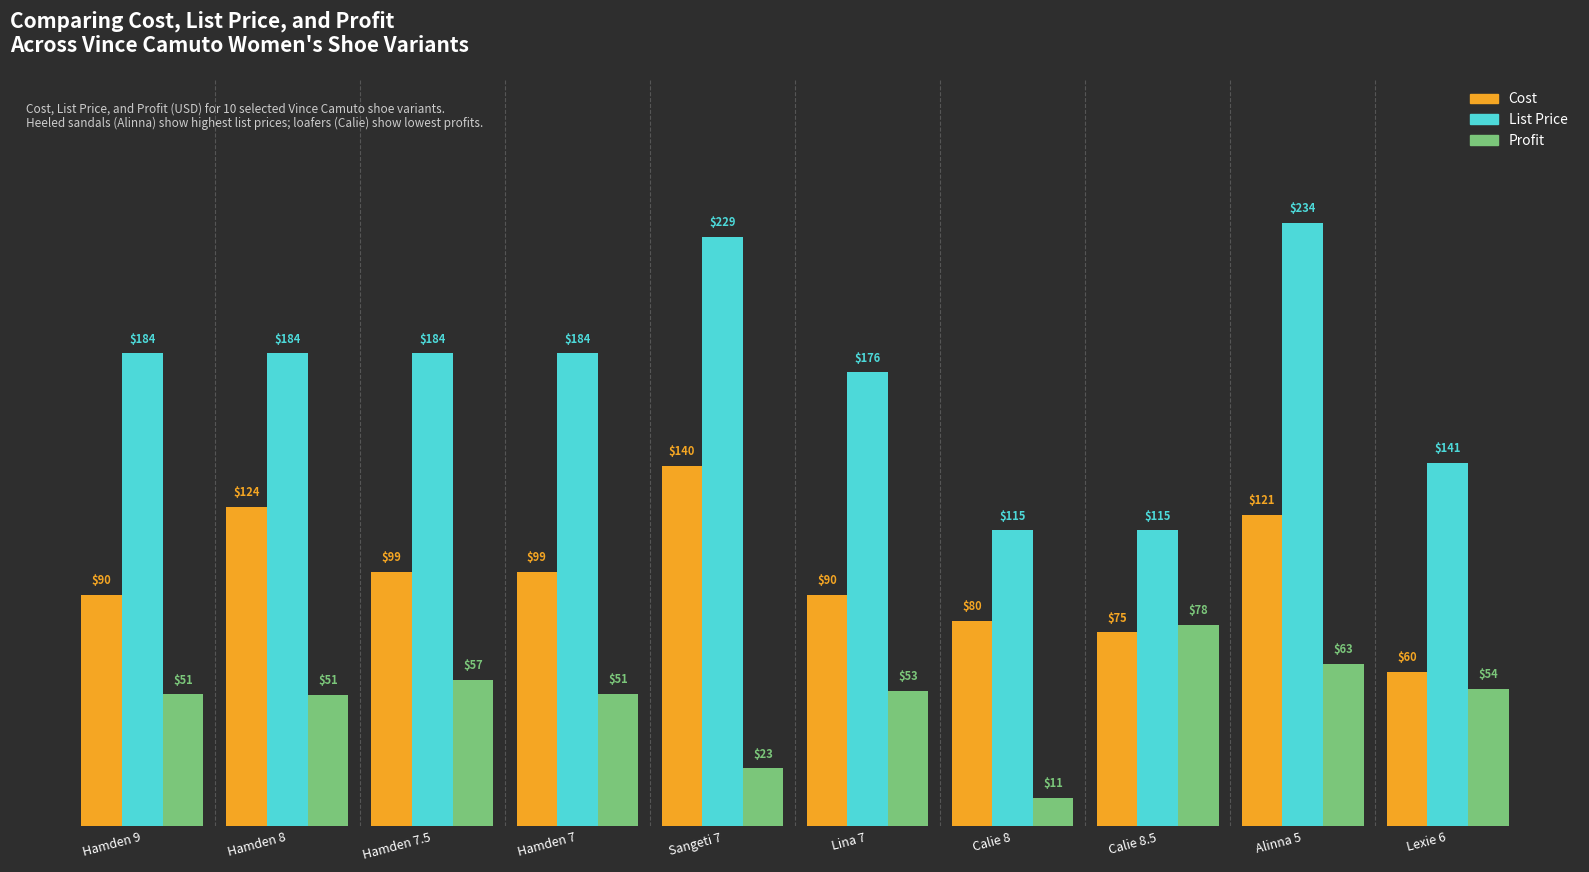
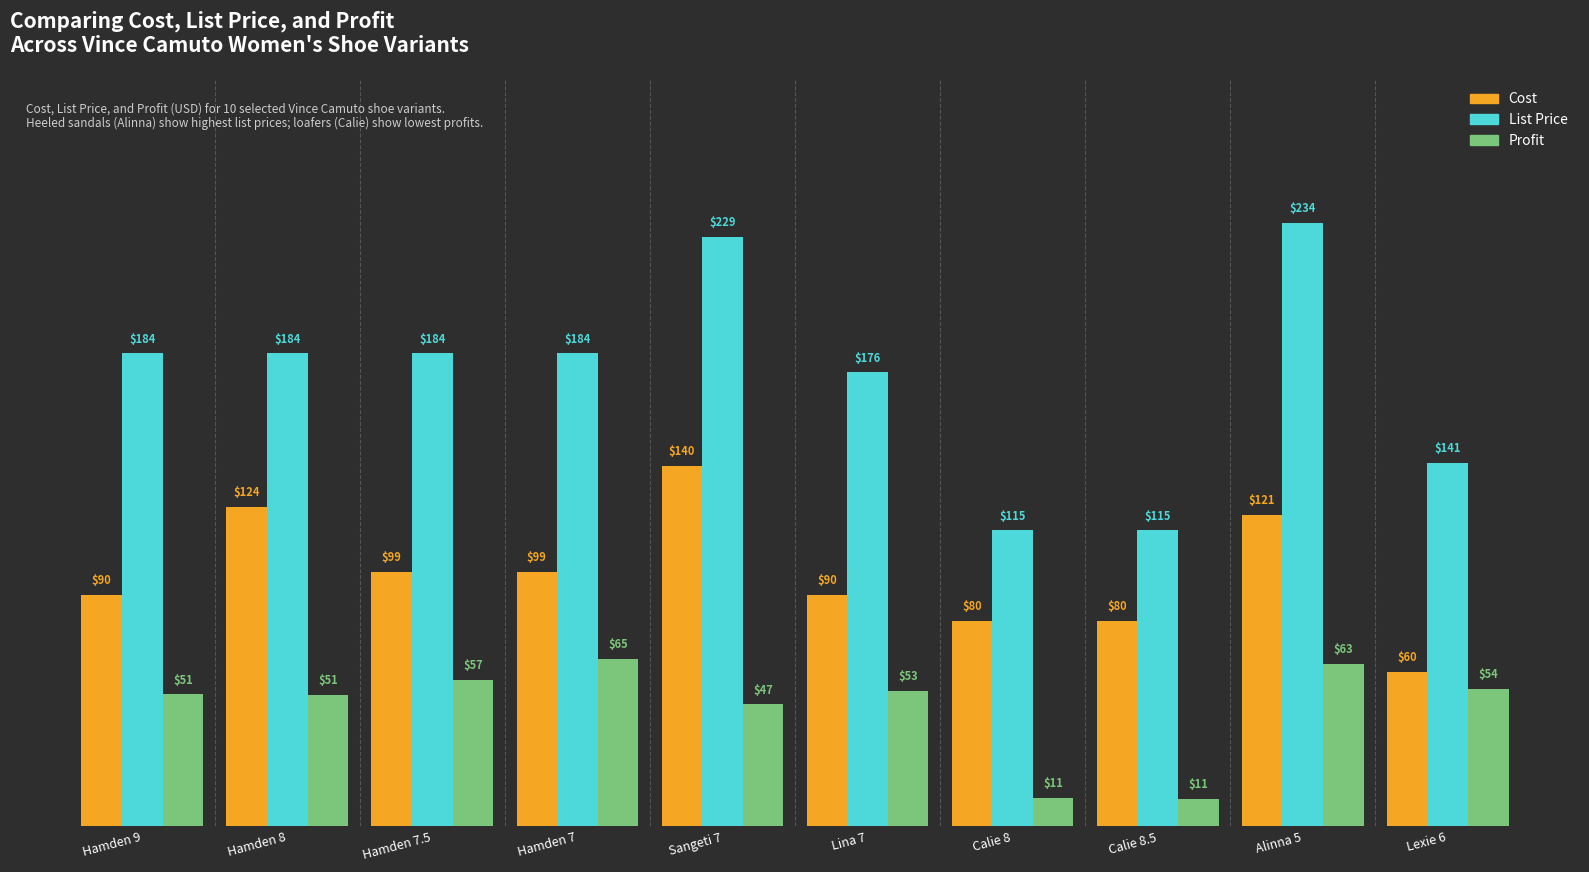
Profit, Hamden 7: $51 -> $65
Profit, Sangeti 7: $23 -> $47
Cost, Calie 8.5: $75 -> $80
Profit, Calie 8.5: $78 -> $11
